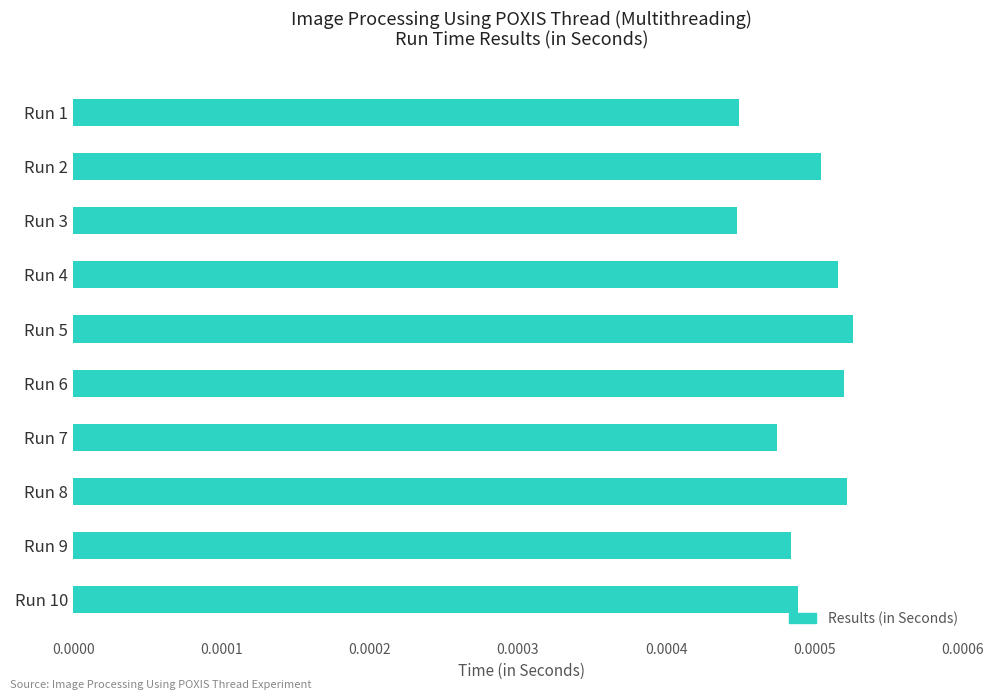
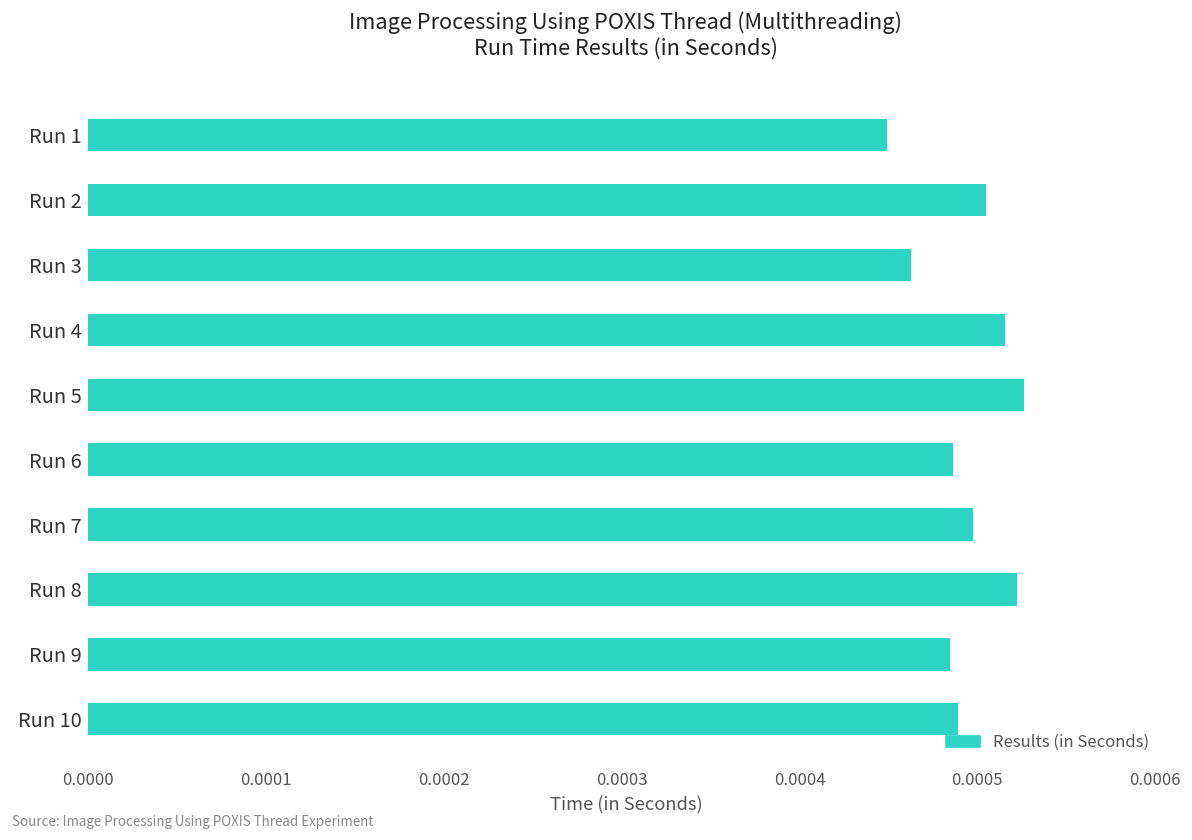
Run 3: 0.000448 -> 0.000462
Run 6: 0.000520 -> 0.000486
Run 7: 0.000475 -> 0.000497
